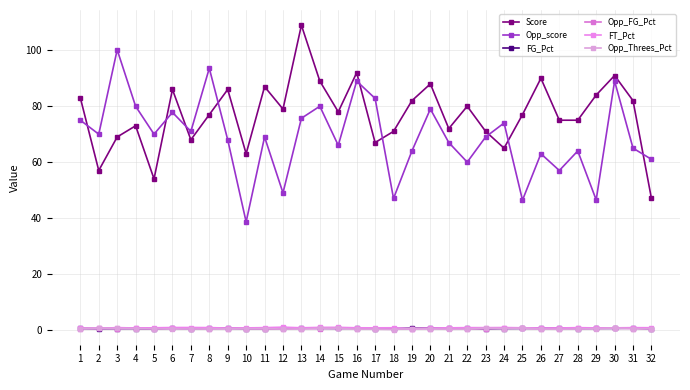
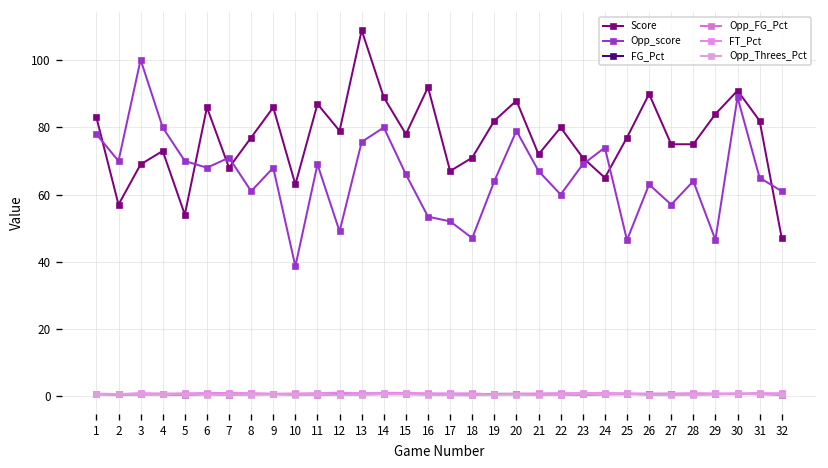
Opp_score, 1: 75 -> 78
Opp_score, 6: 78 -> 68
Opp_score, 8: 94 -> 61
Opp_score, 16: 89 -> 53
Opp_score, 17: 83 -> 52
